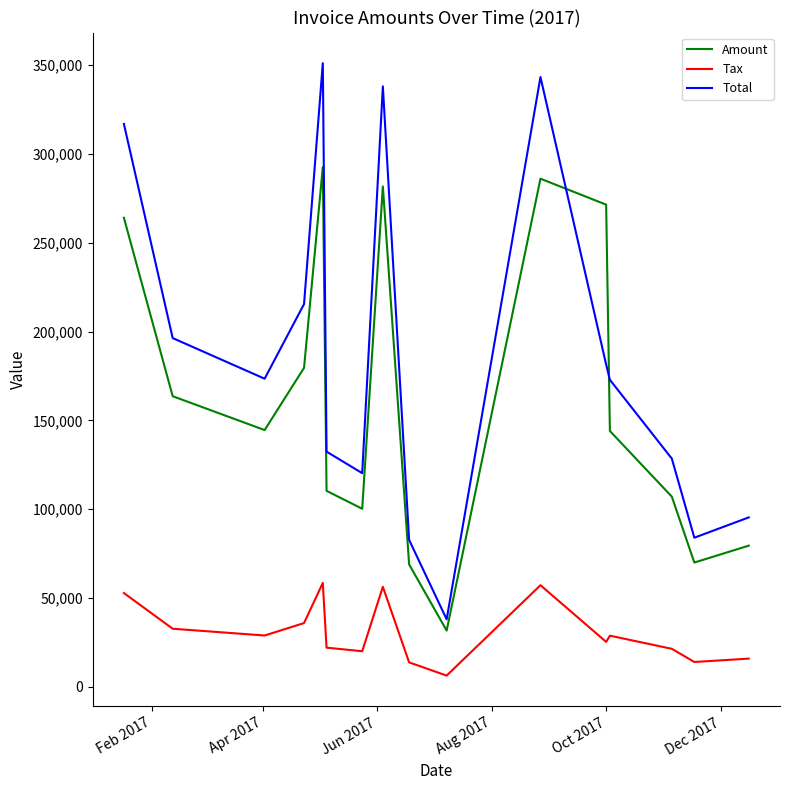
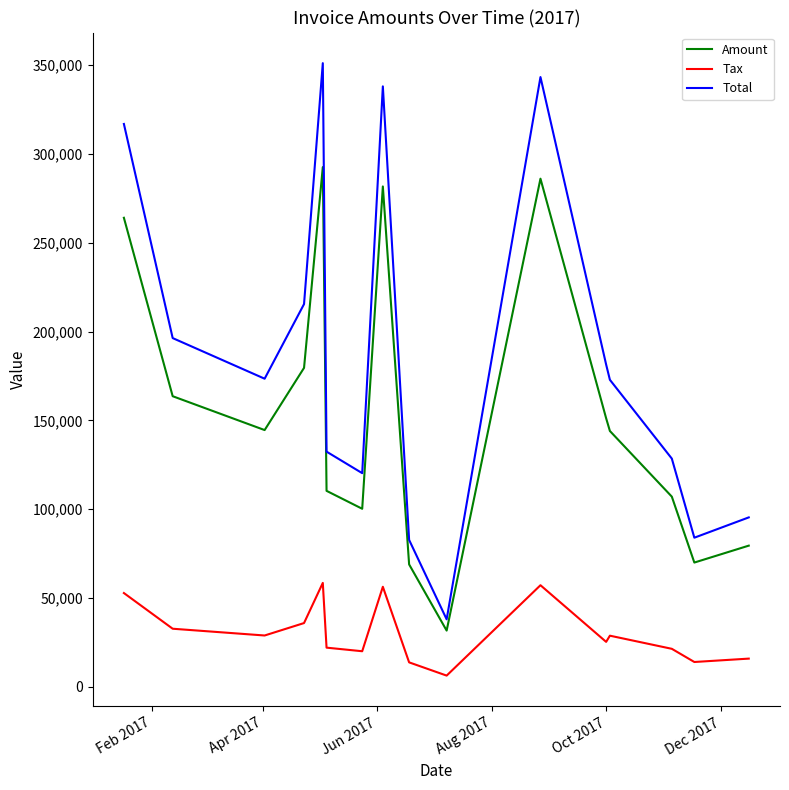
Amount, Oct 2017: 271,000 -> 151,000
